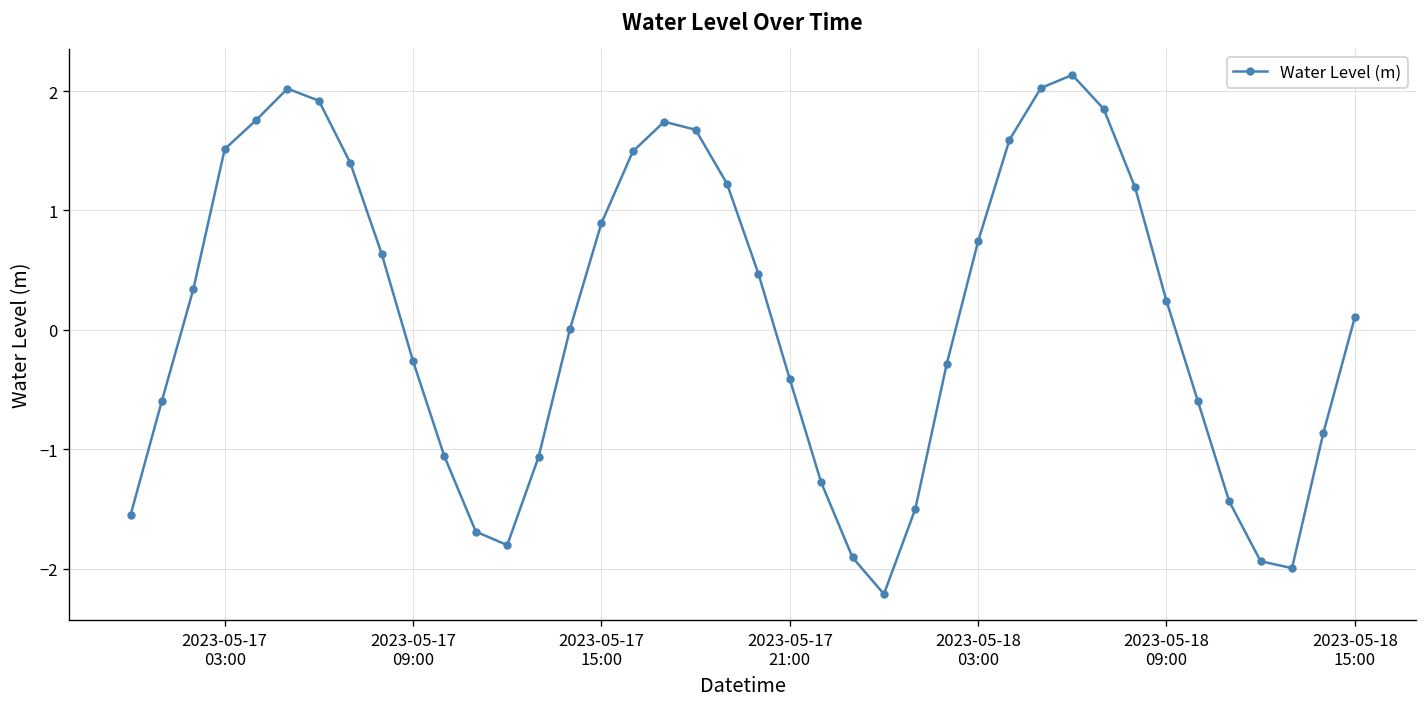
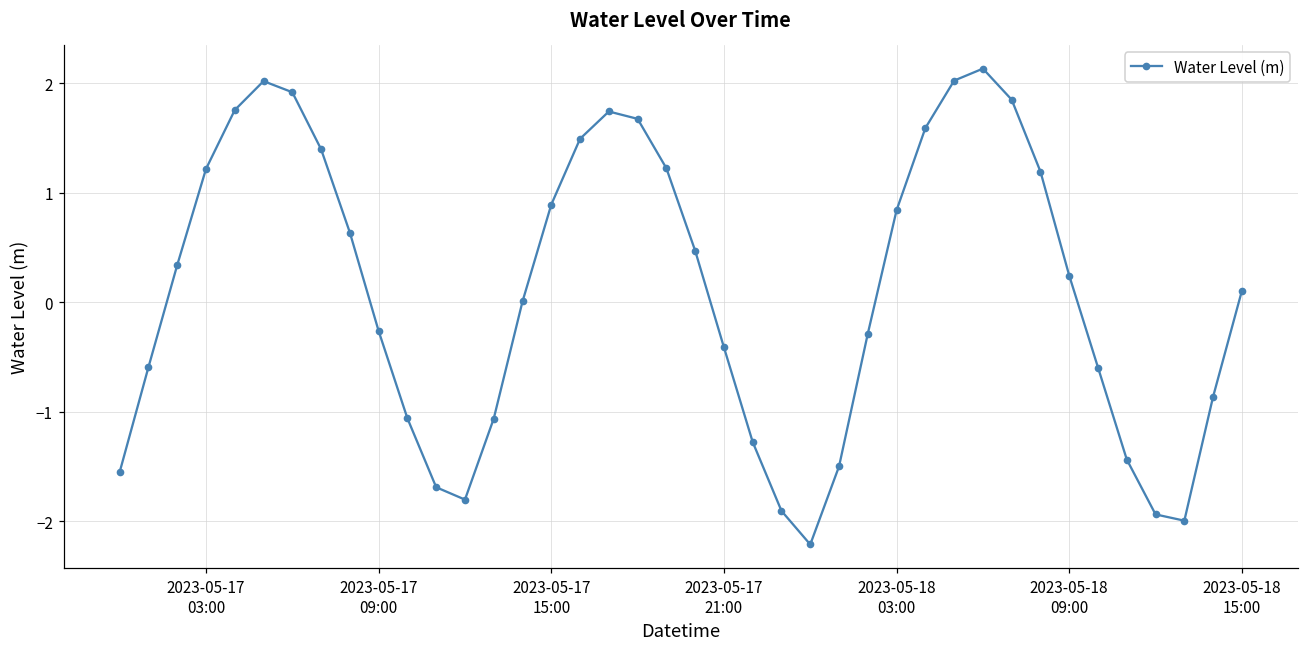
2023-05-17 03:00: 1.5 -> 1.2
2023-05-18 03:00: 0.7 -> 0.8
